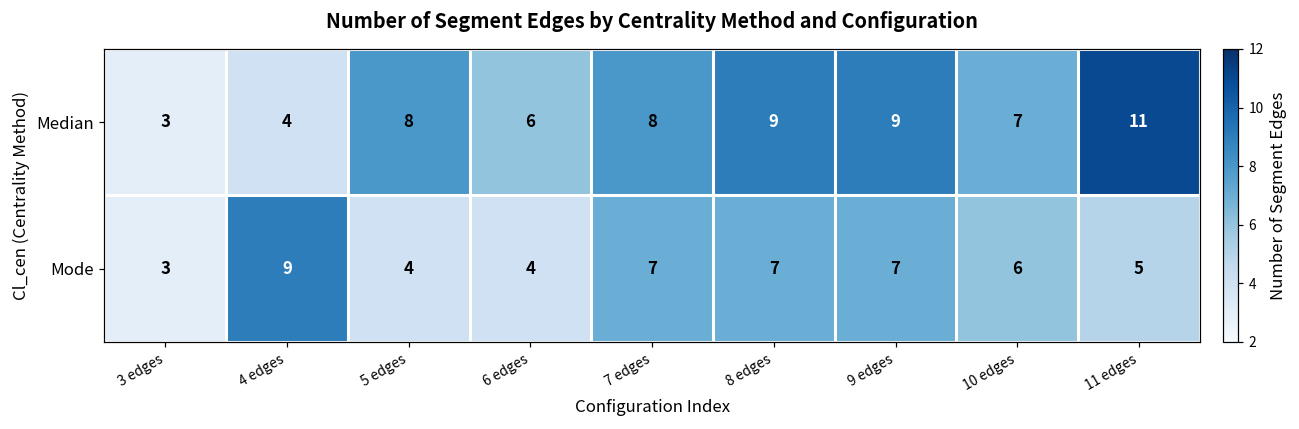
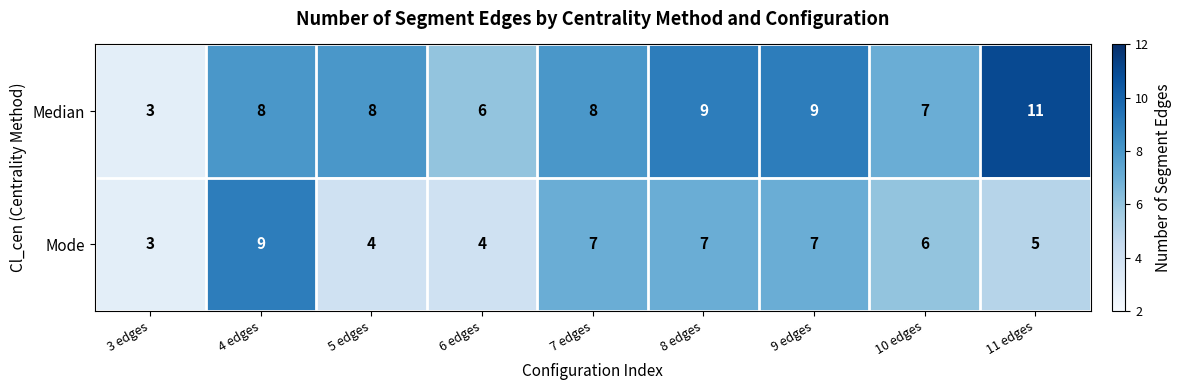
Median, 4 edges: 4 -> 8
